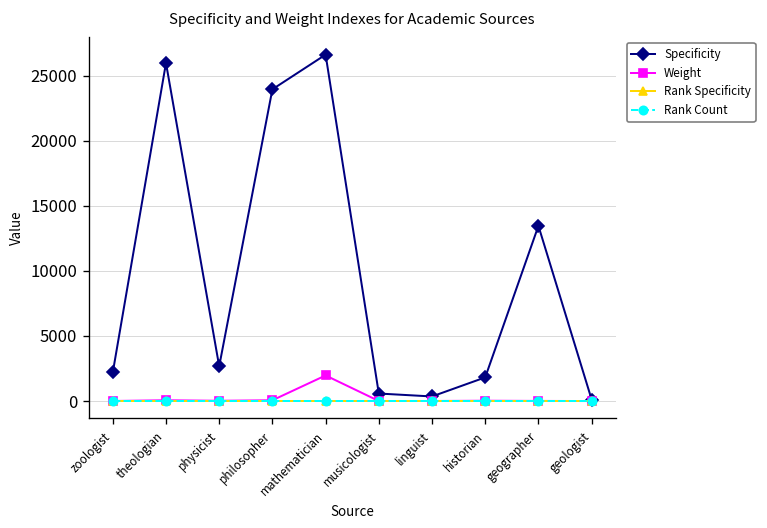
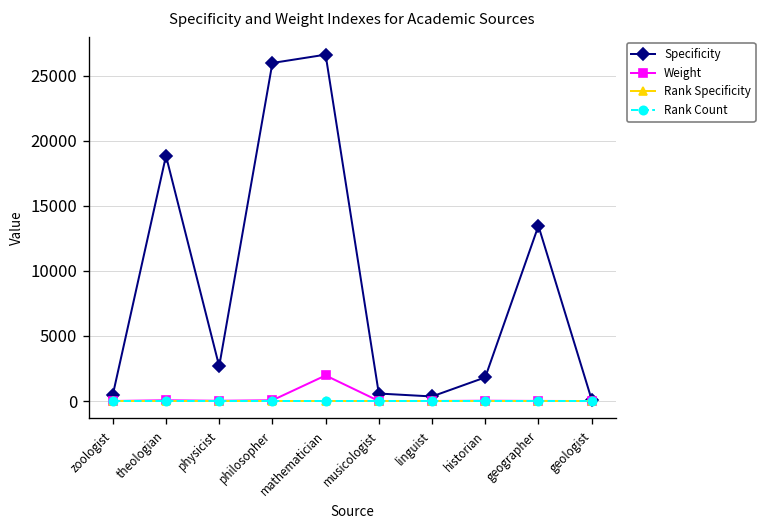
Specificity, zoologist: 2200 -> 500
Specificity, theologian: 26000 -> 18800
Specificity, philosopher: 23900 -> 26000
